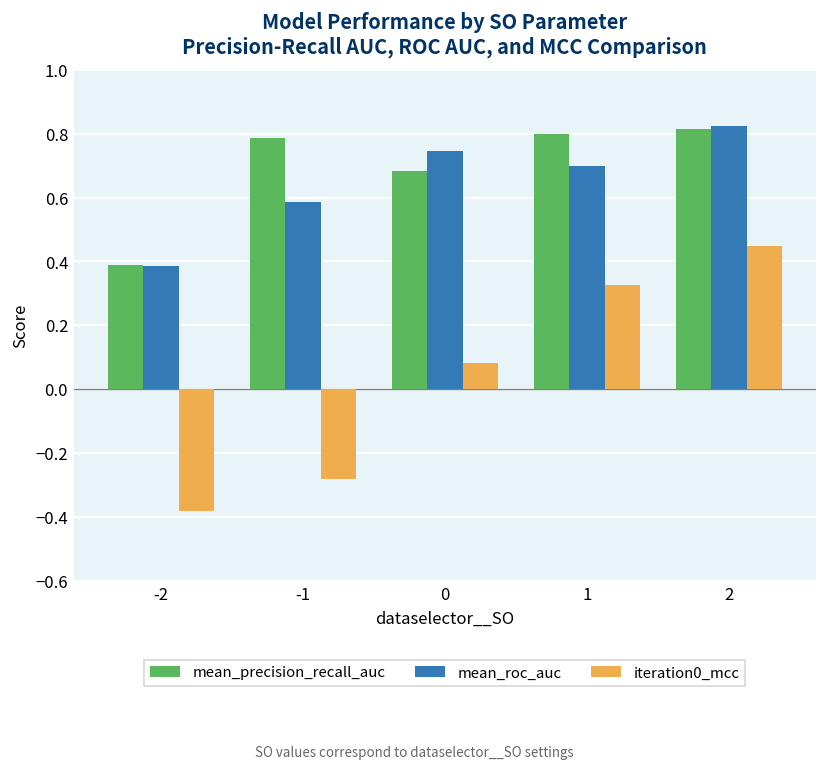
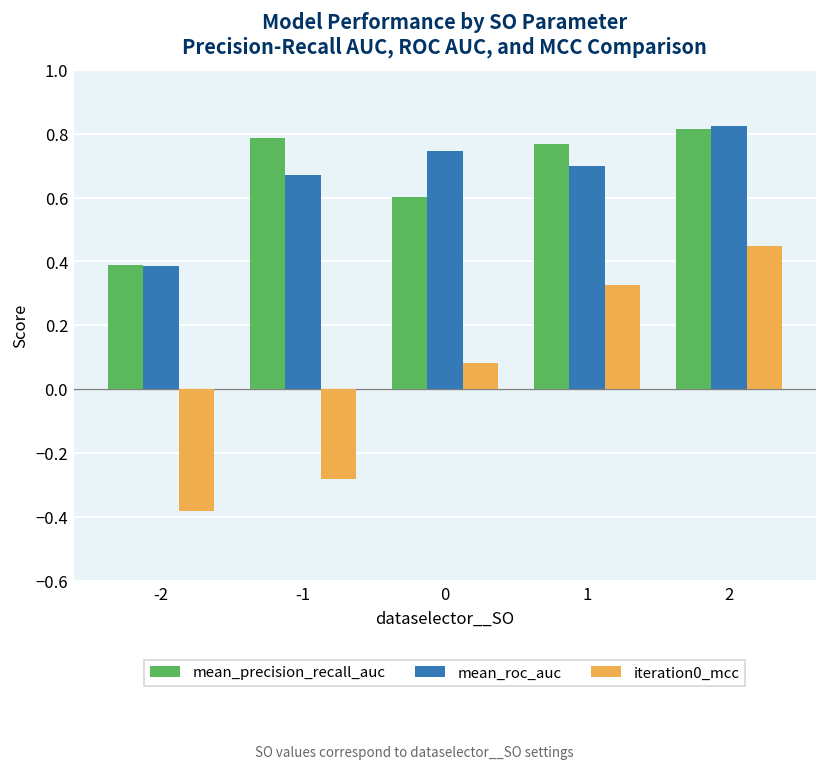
mean_roc_auc, -1: 0.59 -> 0.67
mean_precision_recall_auc, 0: 0.68 -> 0.60
mean_precision_recall_auc, 1: 0.80 -> 0.77
